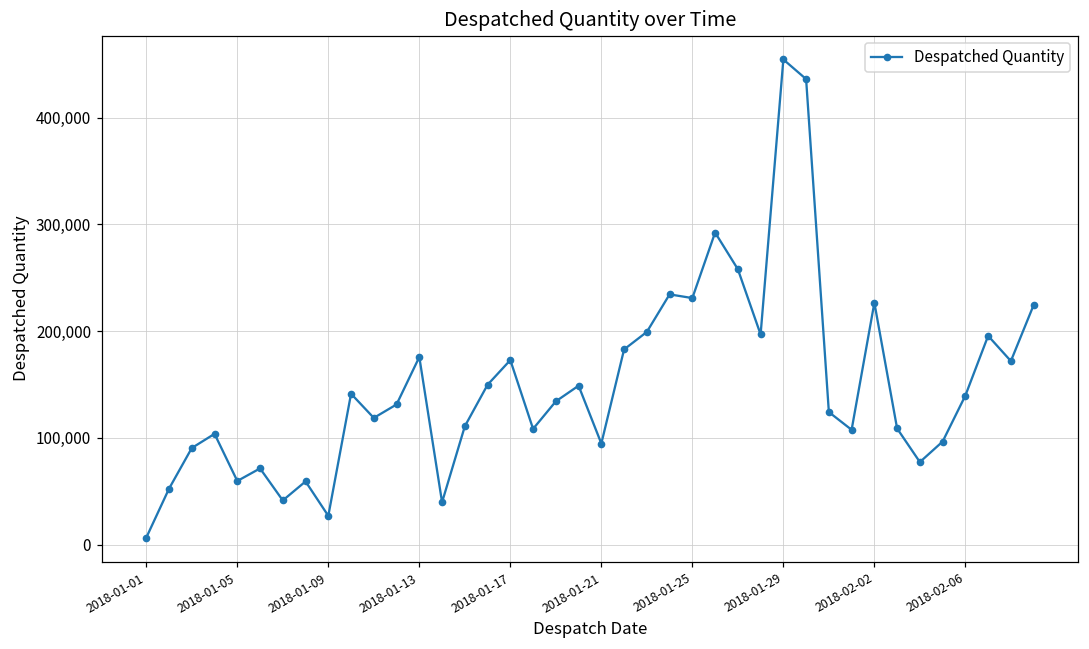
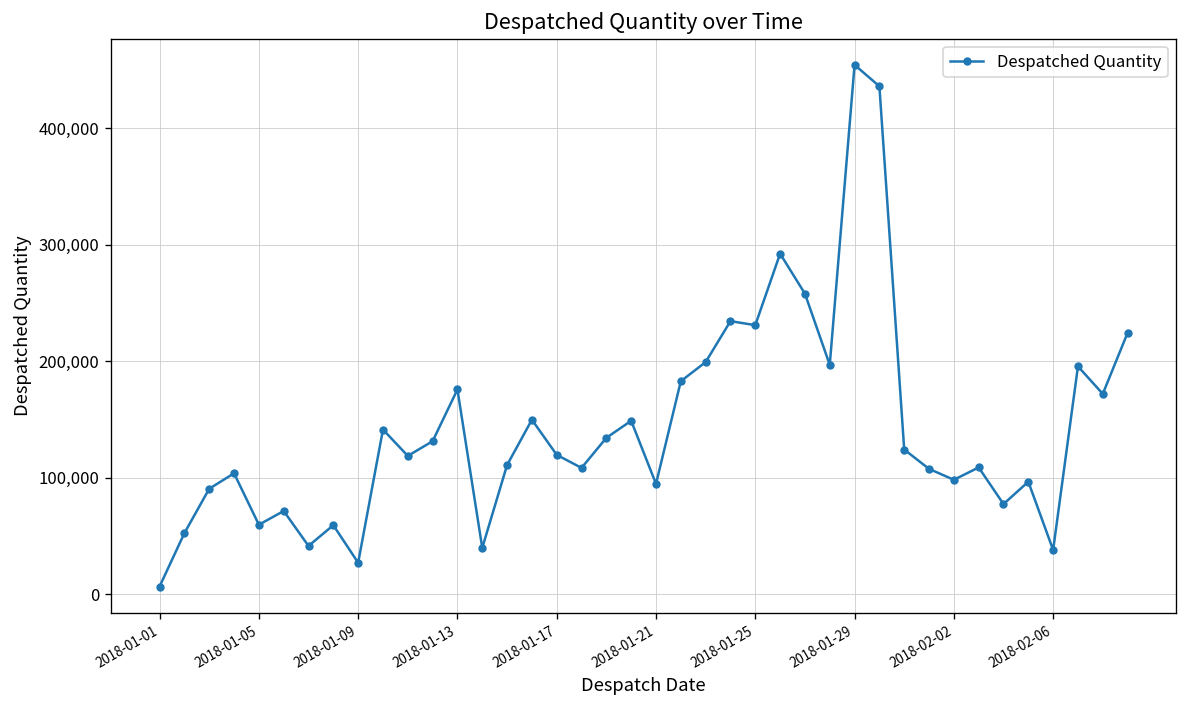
2018-01-17: 170,000 -> 120,000
2018-02-02: 230,000 -> 100,000
2018-02-06: 140,000 -> 40,000
